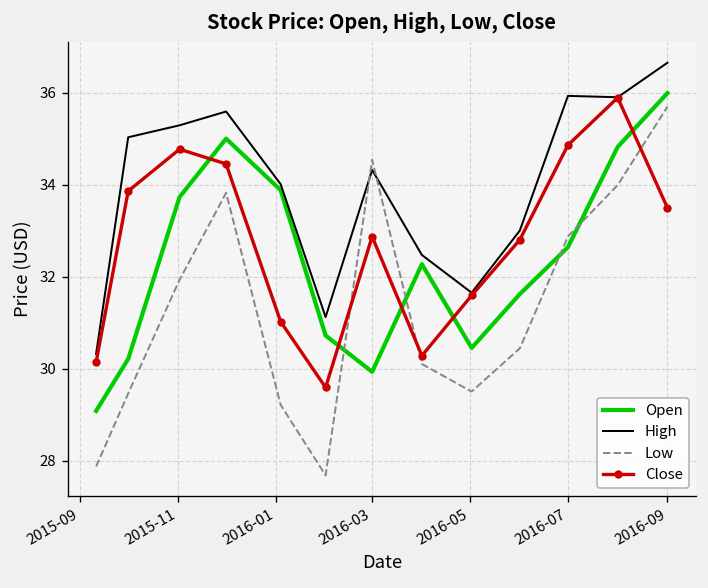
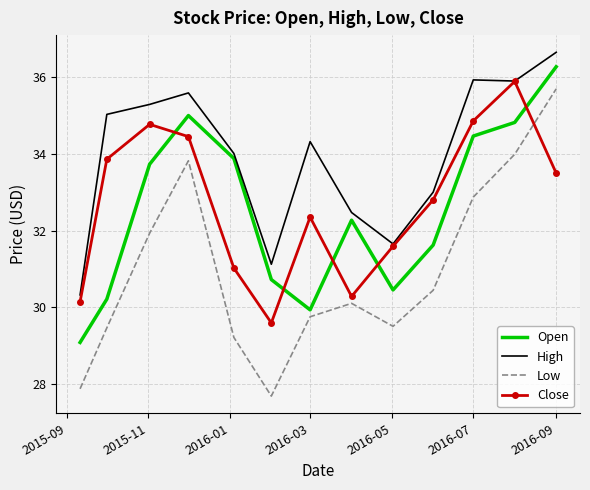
Low, 2016-03: 34.5 -> 29.8
Close, 2016-03: 32.9 -> 32.3
Open, 2016-07: 32.6 -> 34.5
Open, 2016-09: 36.0 -> 36.3
